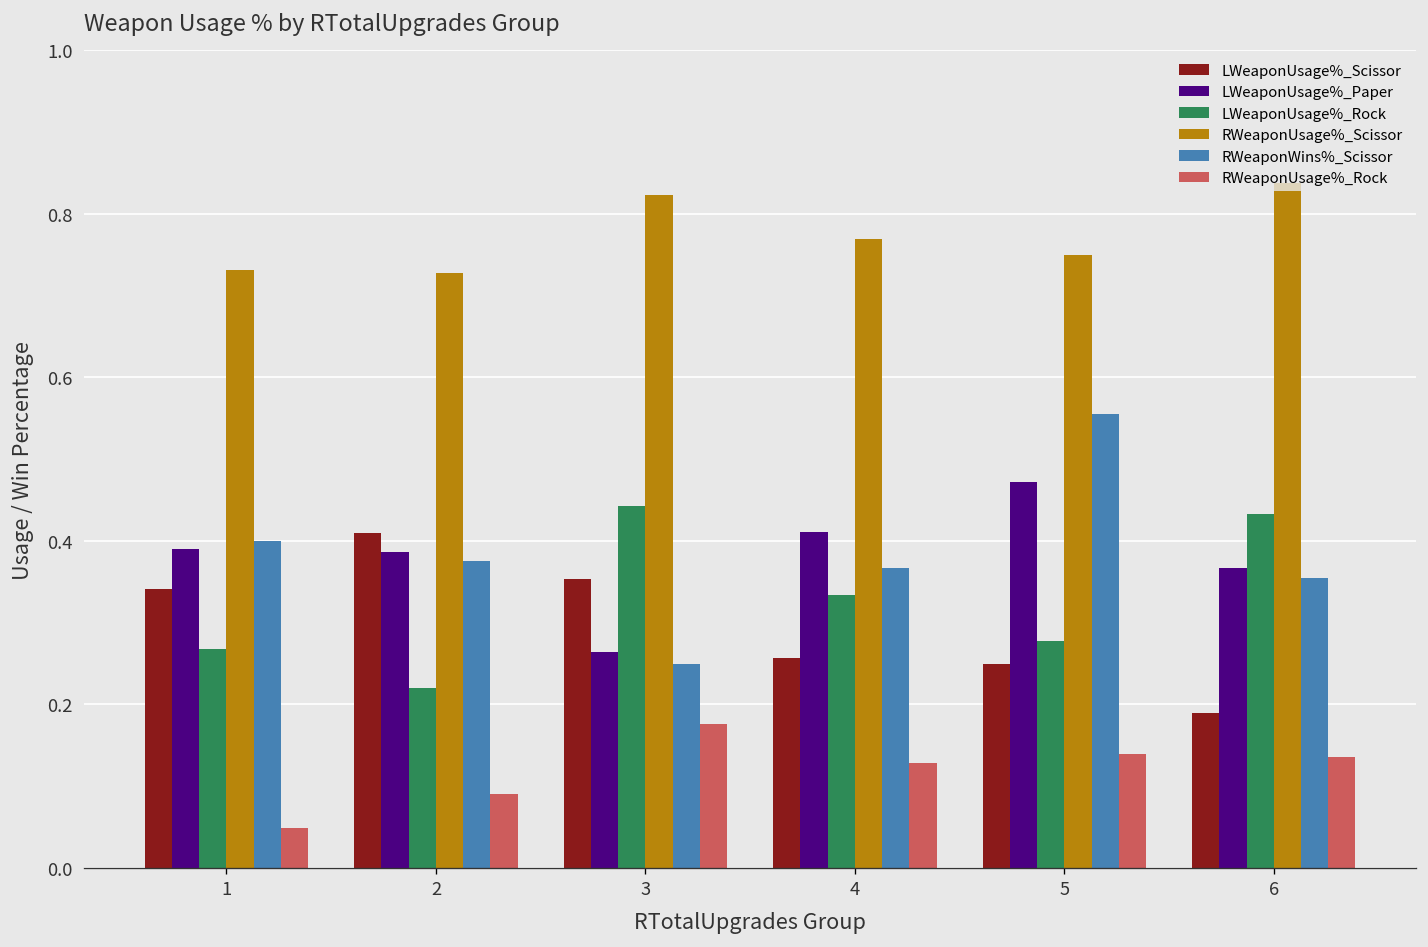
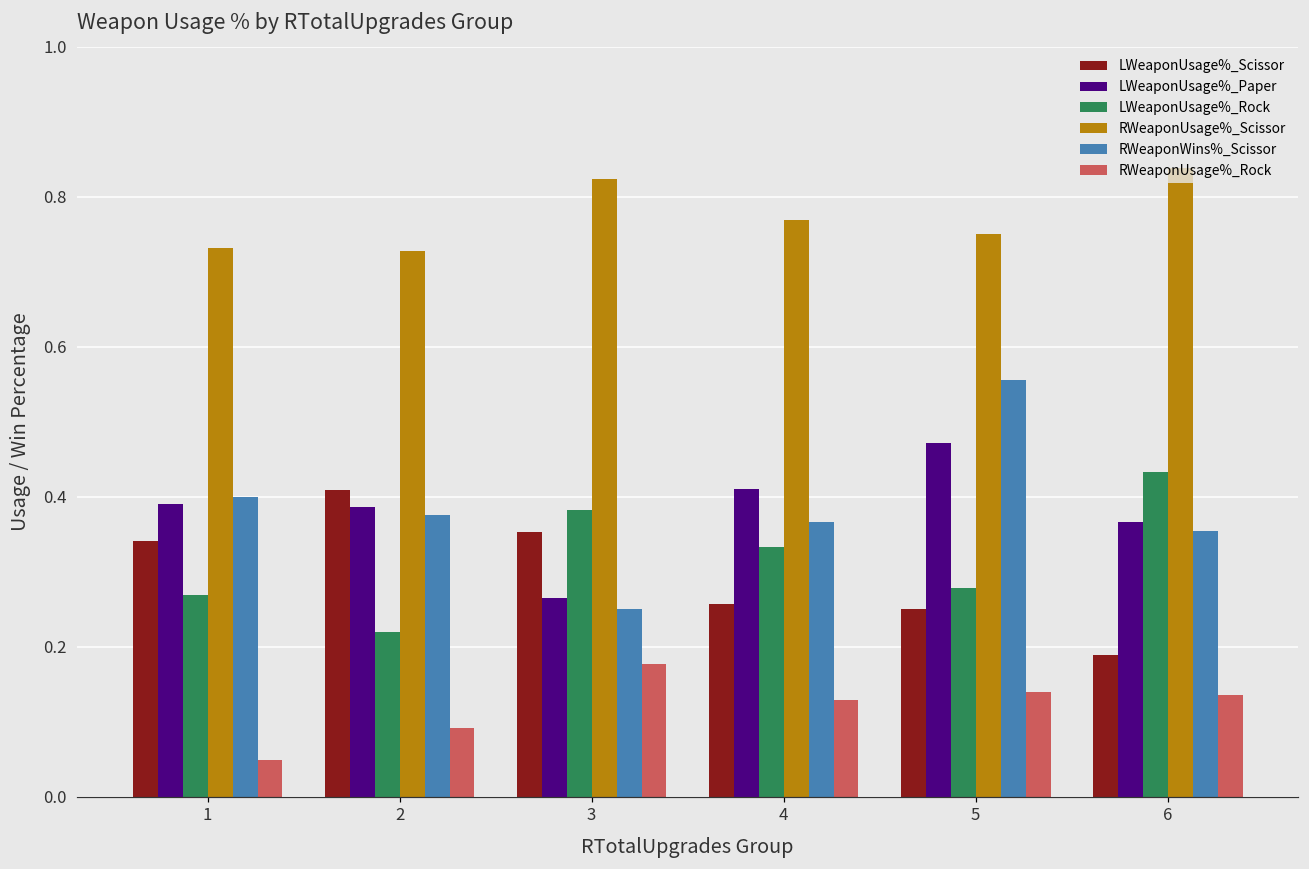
LWeaponUsage%_Rock, 3: 0.44 -> 0.38
